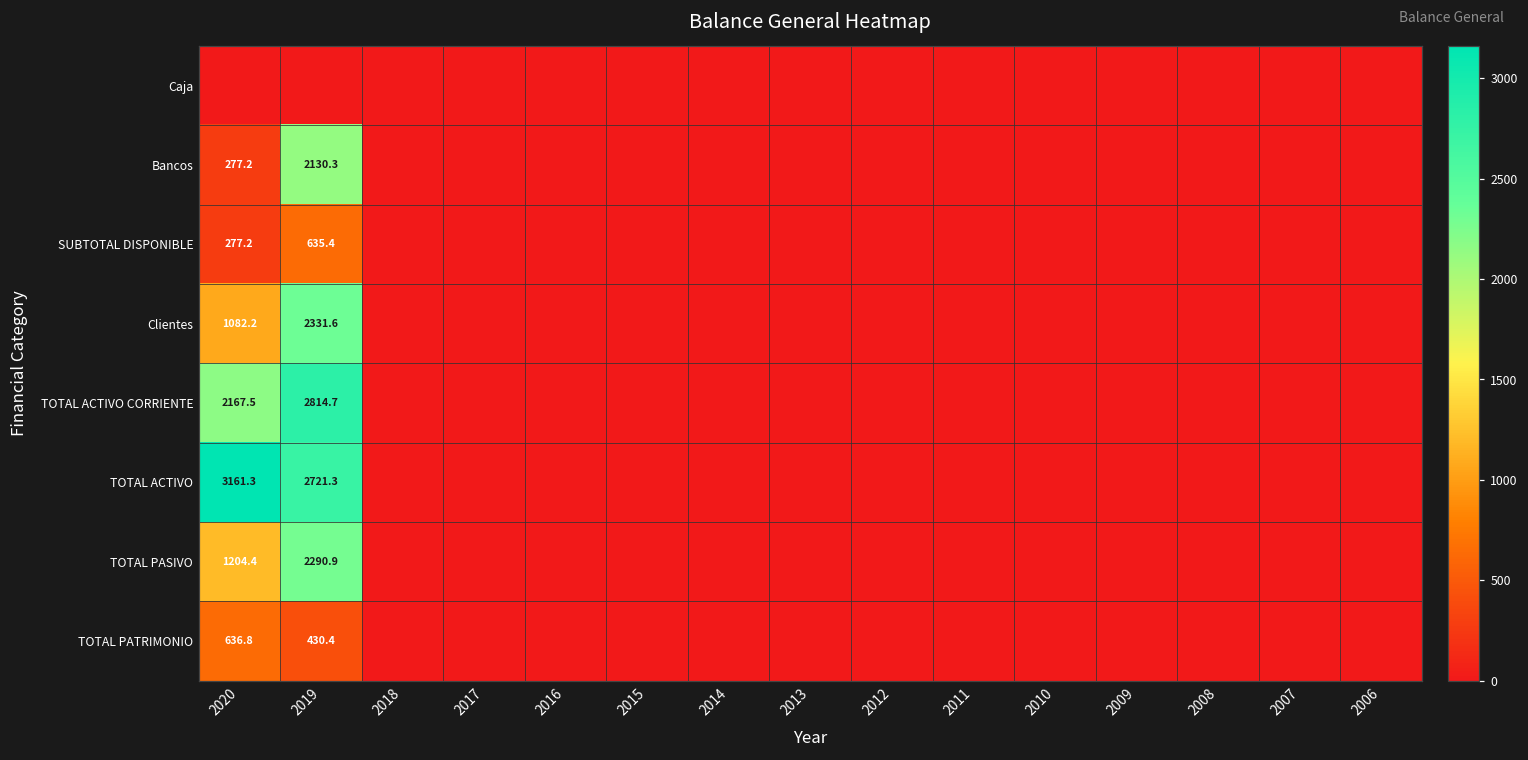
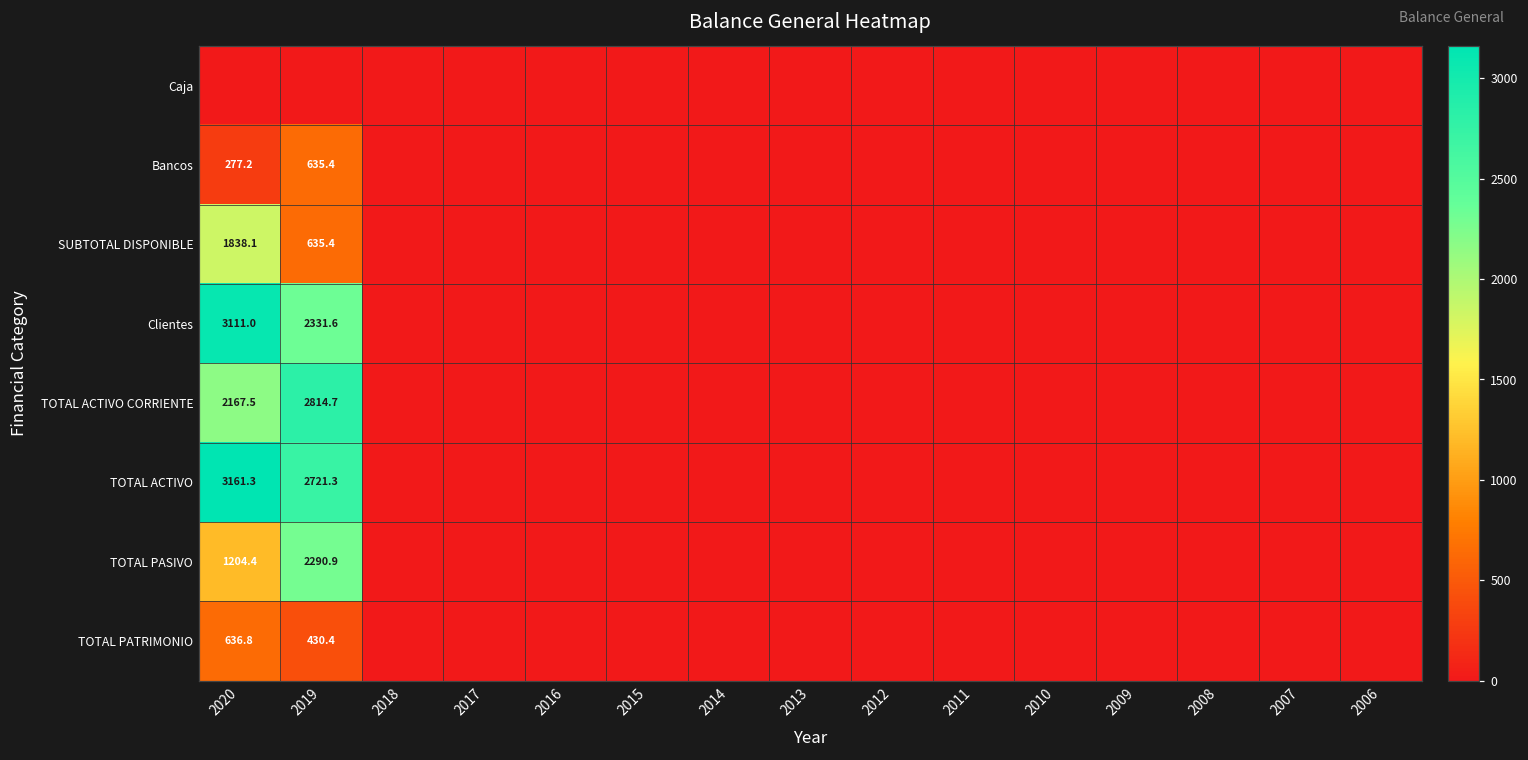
Bancos, 2019: 2130.3 -> 635.4
SUBTOTAL DISPONIBLE, 2020: 277.2 -> 1838.1
Clientes, 2020: 1082.2 -> 3111.0
